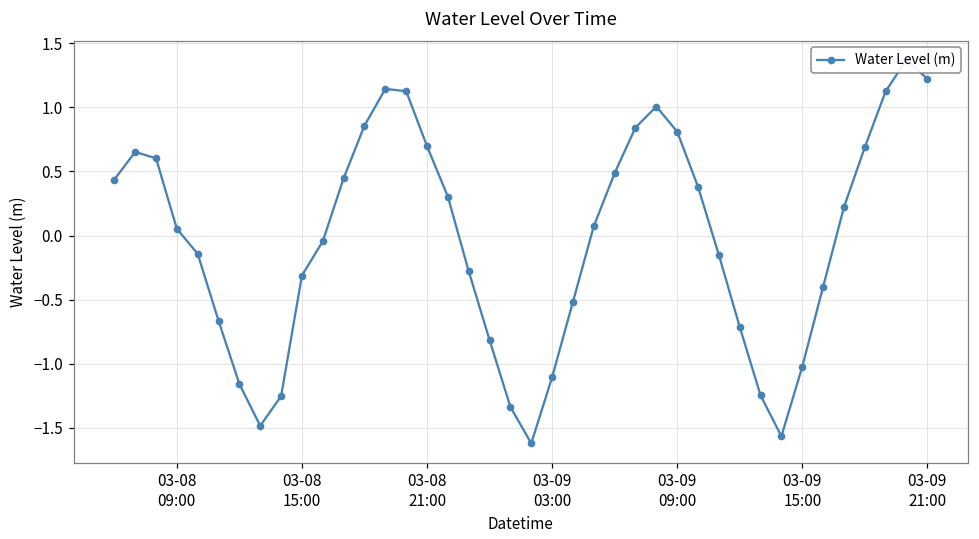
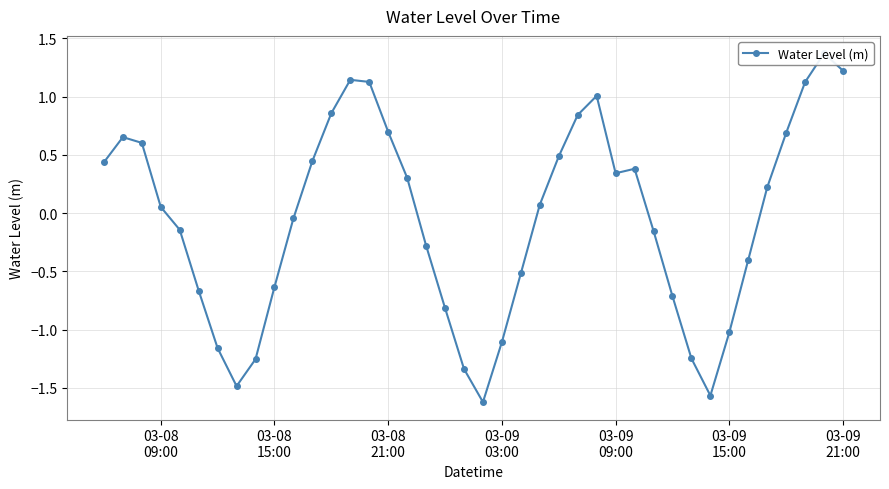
03-08 15:00: -0.31 -> -0.63
03-09 09:00: 0.81 -> 0.34
